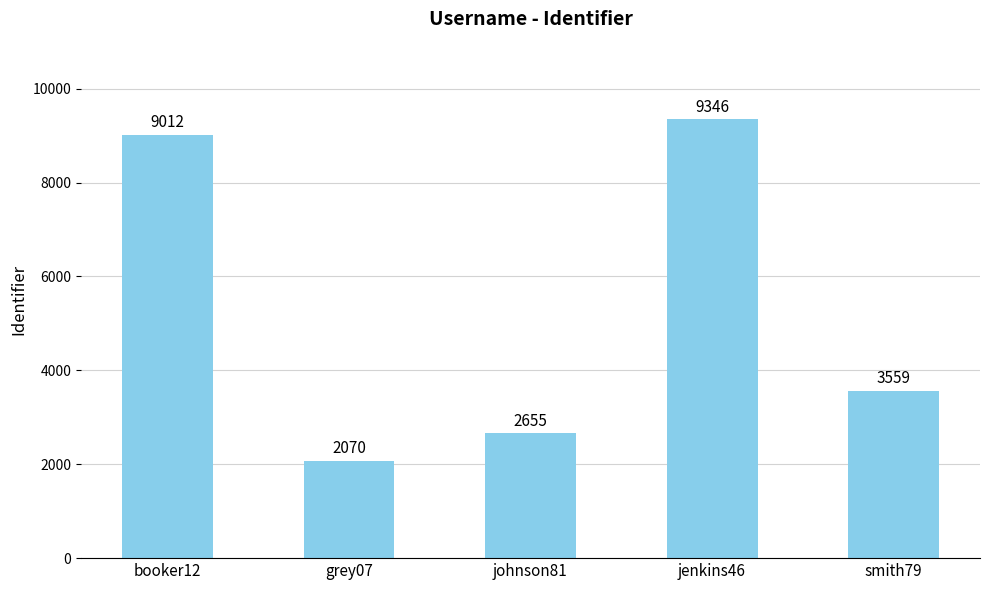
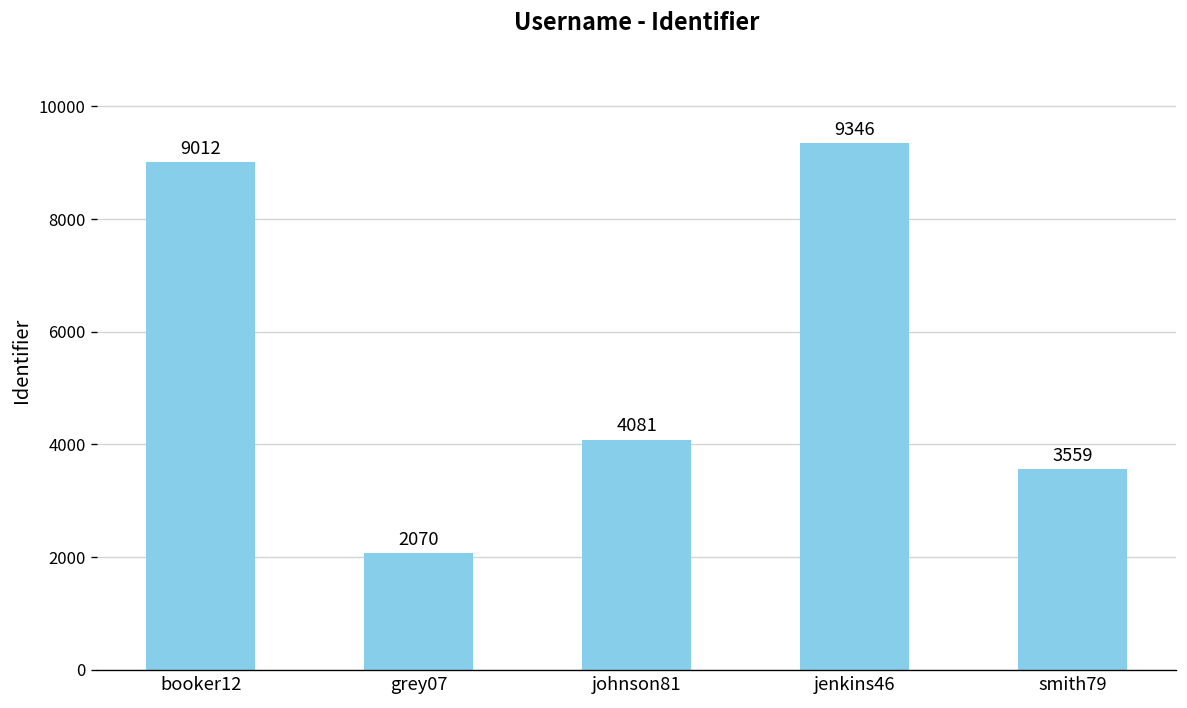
johnson81: 2655 -> 4081
